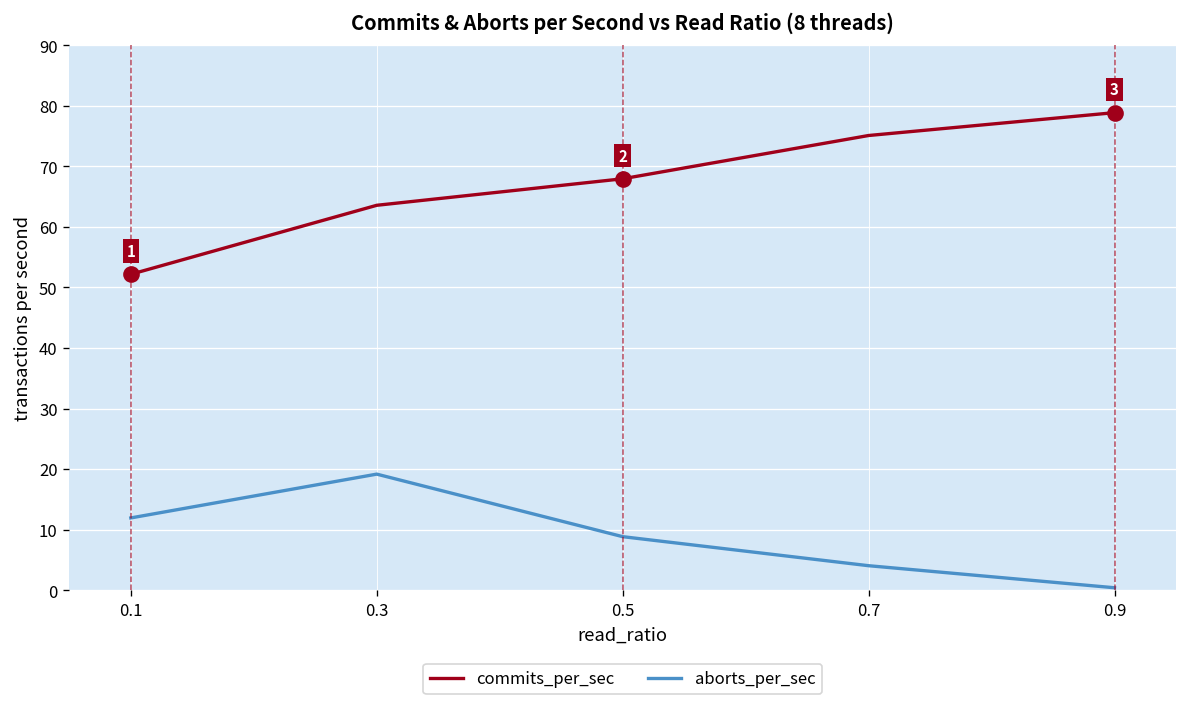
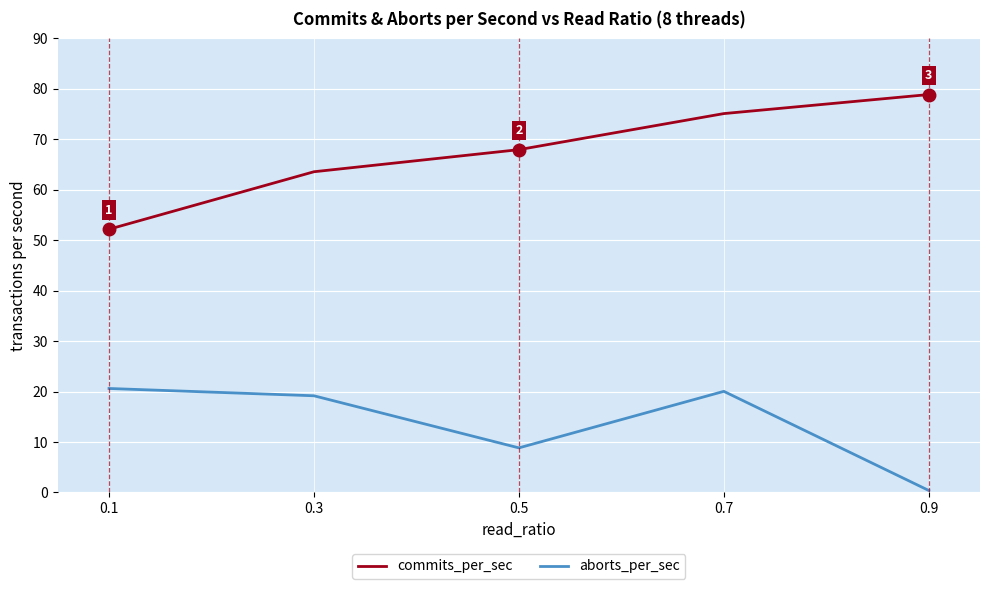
aborts_per_sec, 0.1: 12 -> 21
aborts_per_sec, 0.7: 4 -> 20
